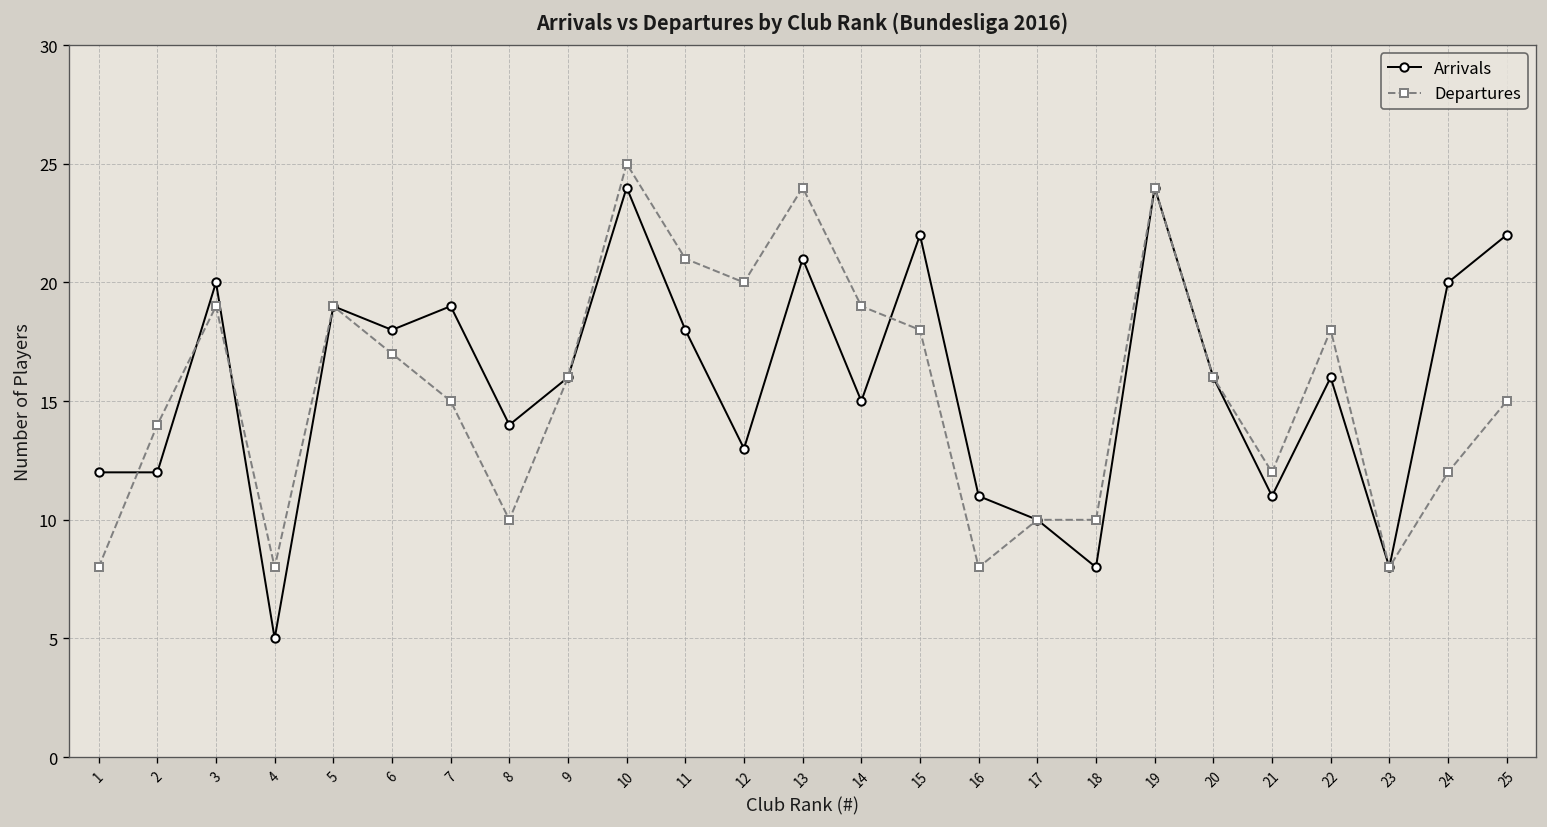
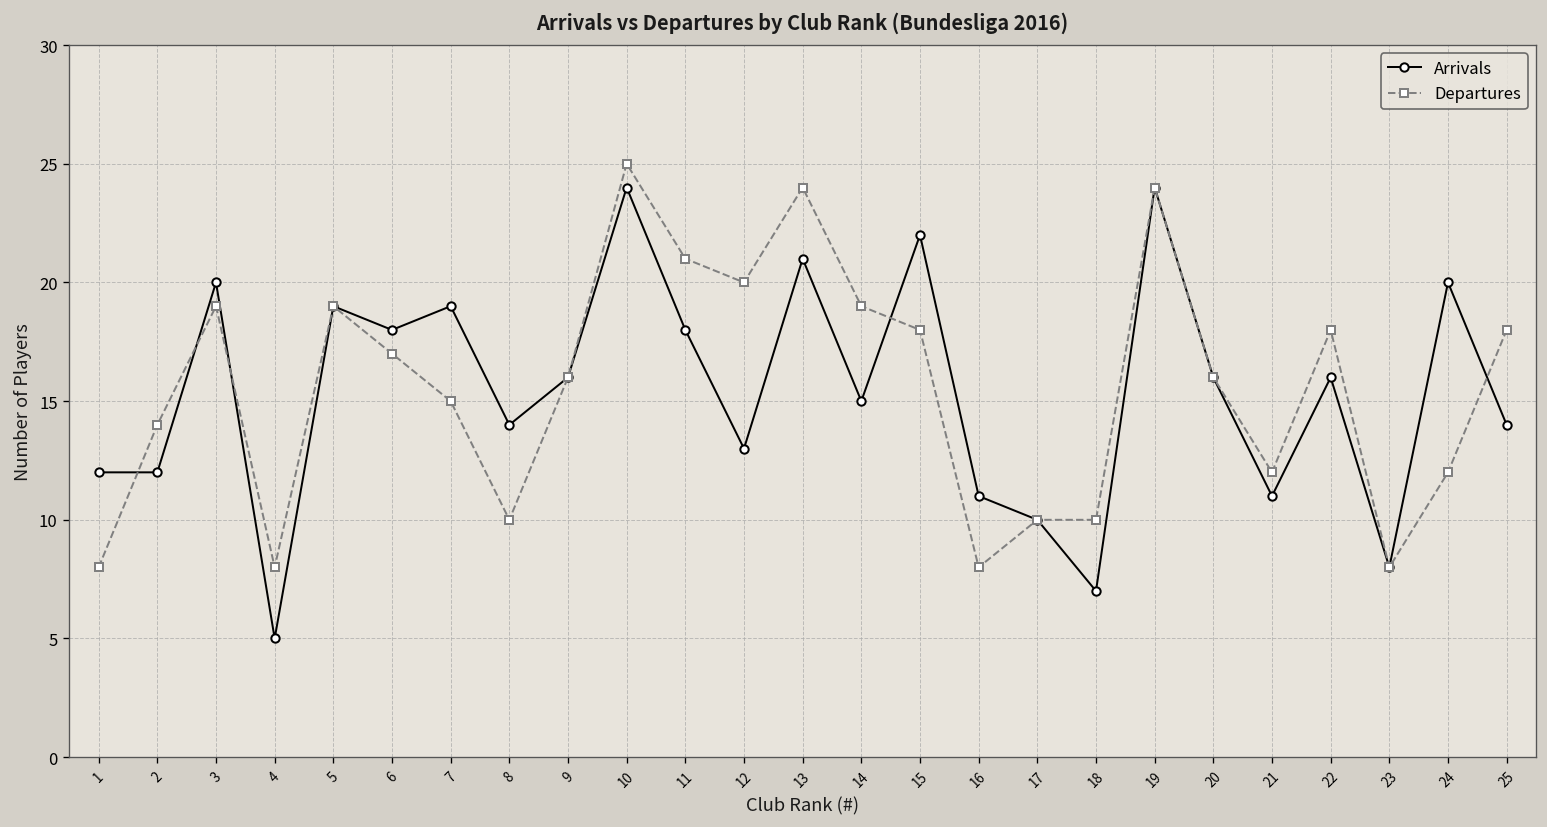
Arrivals, 18: 8 -> 7
Arrivals, 25: 22 -> 14
Departures, 25: 15 -> 18
